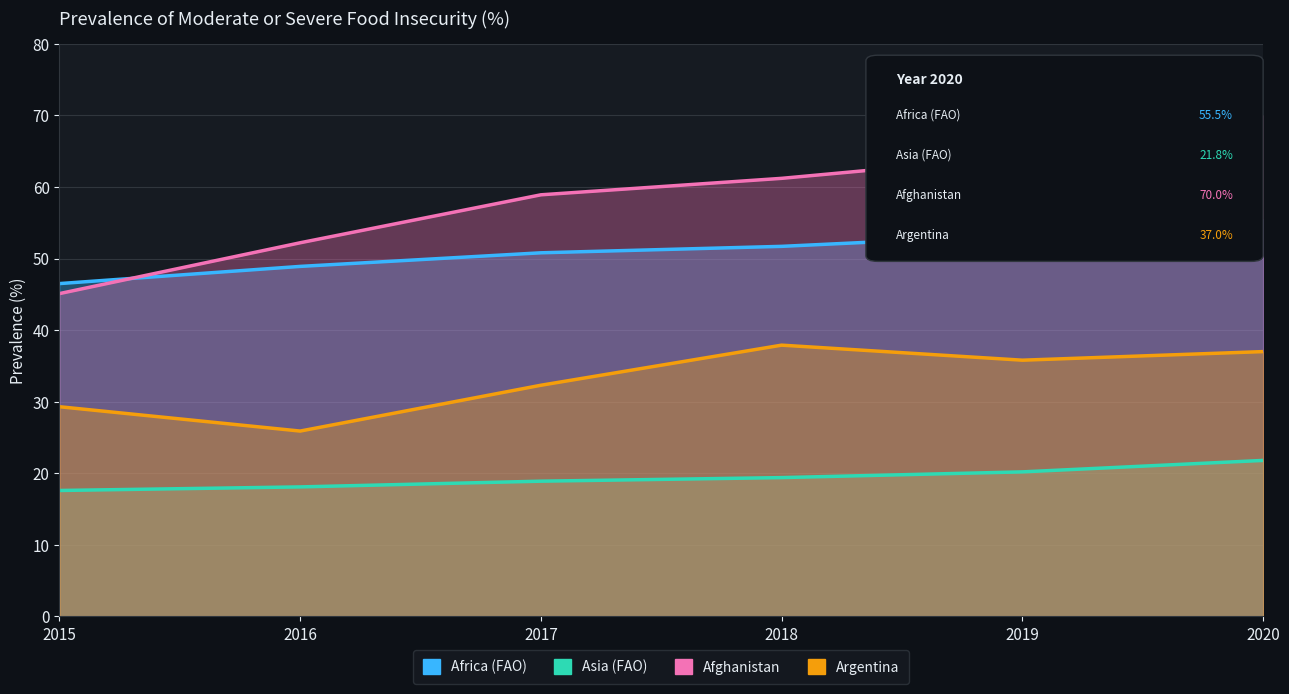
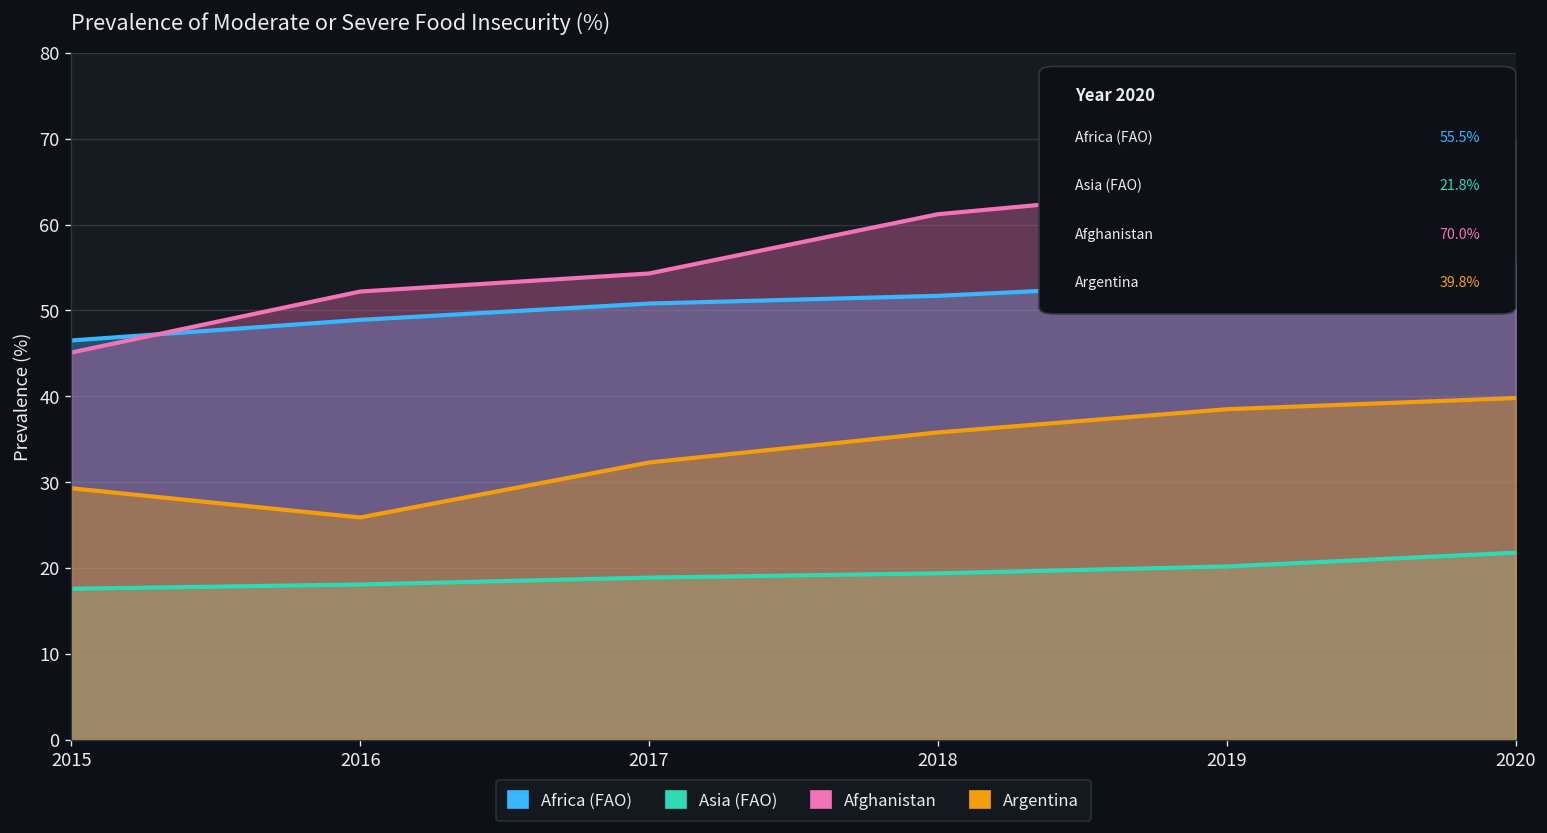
Afghanistan, 2017: 59 -> 54
Argentina, 2018: 38 -> 36
Argentina, 2019: 36 -> 39
Argentina, 2020: 37 -> 40
